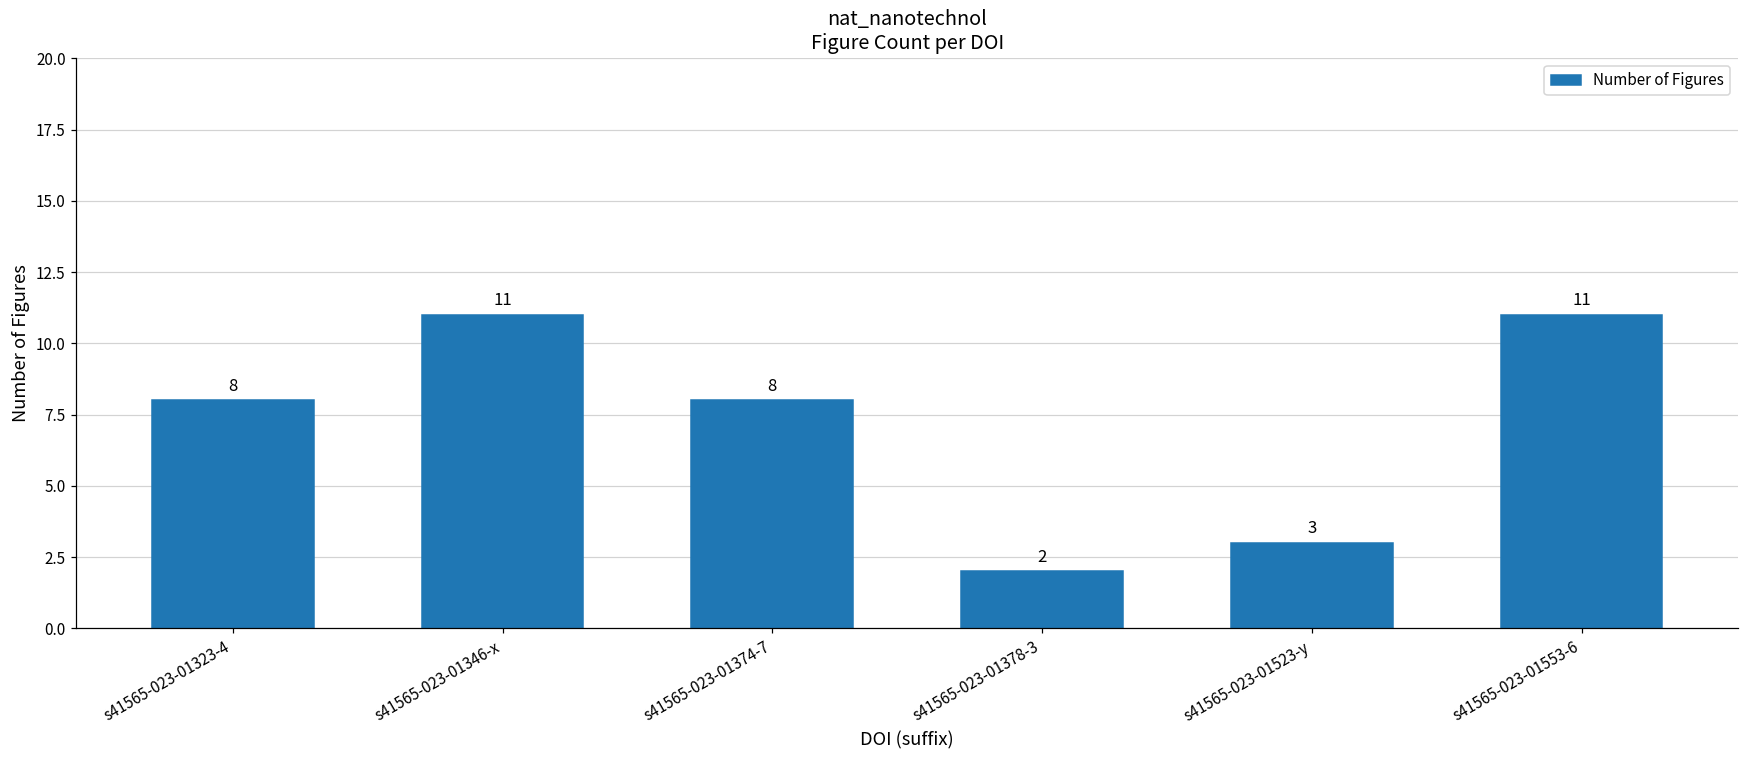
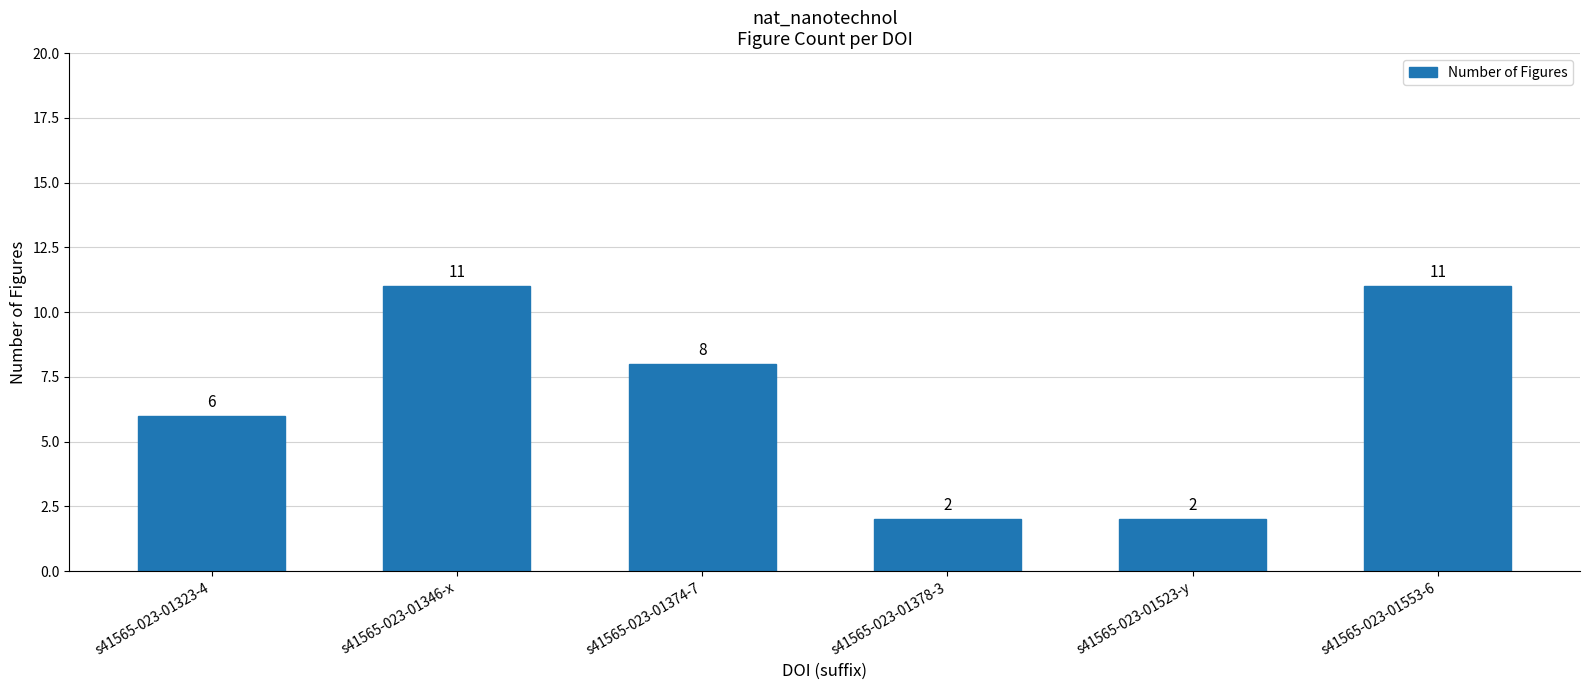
s41565-023-01323-4: 8 -> 6
s41565-023-01523-y: 3 -> 2
